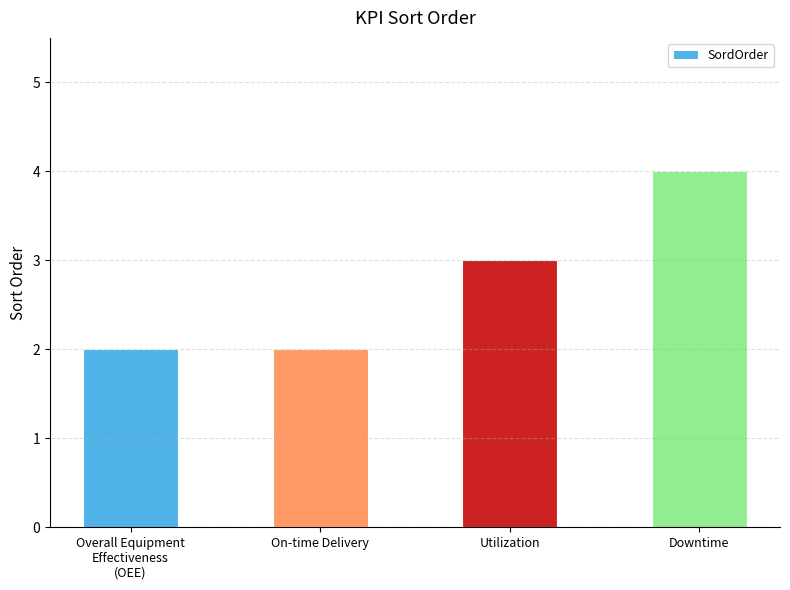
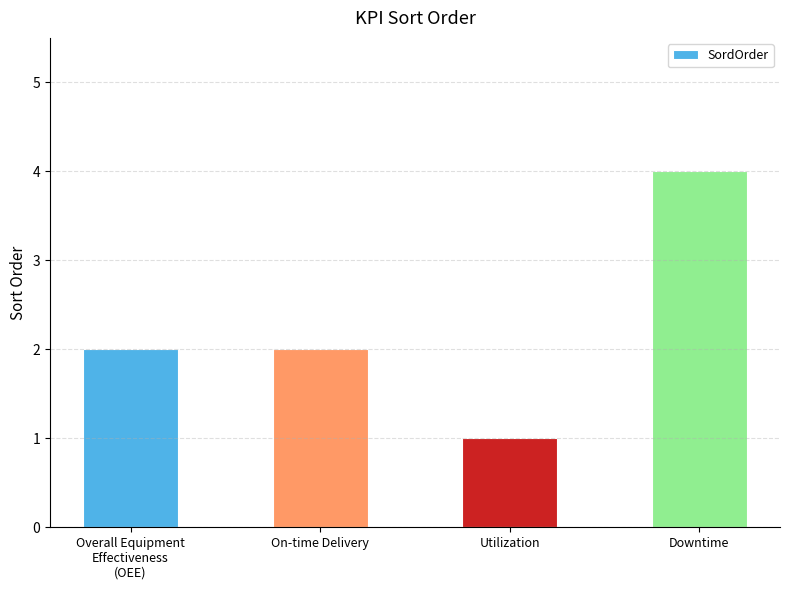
Utilization: 3 -> 1
